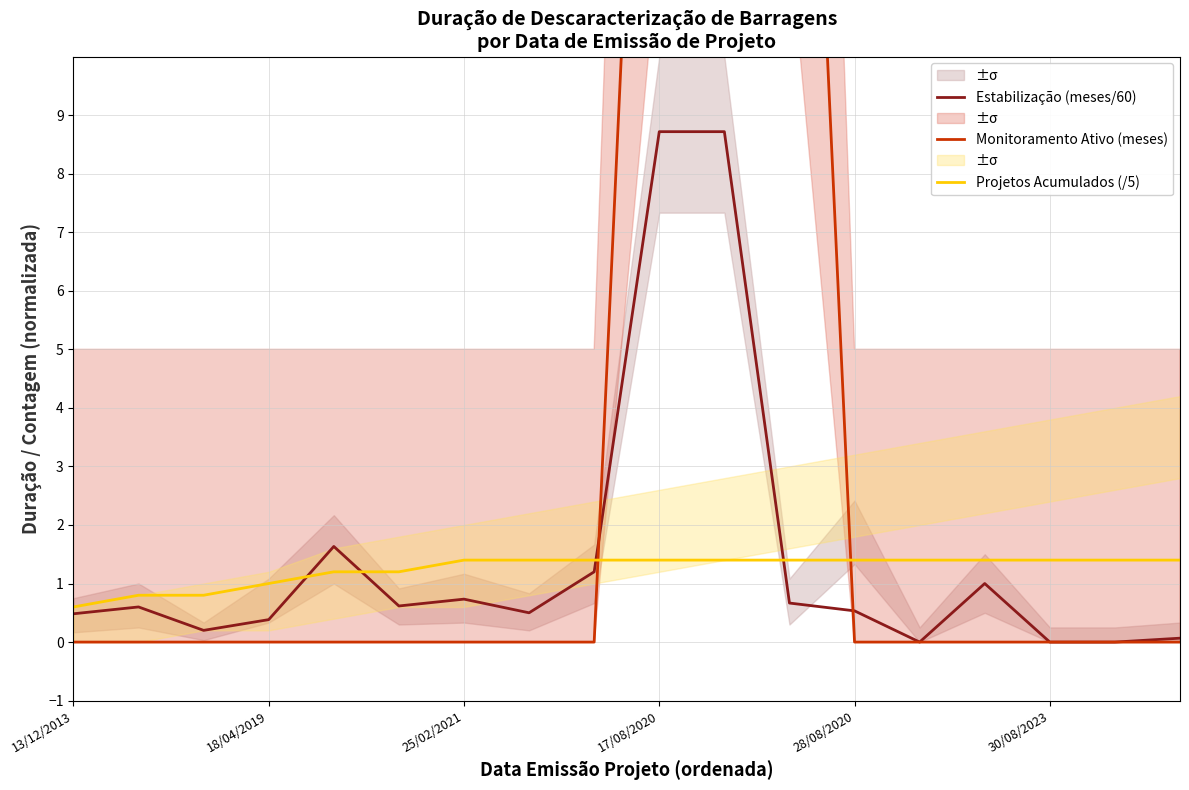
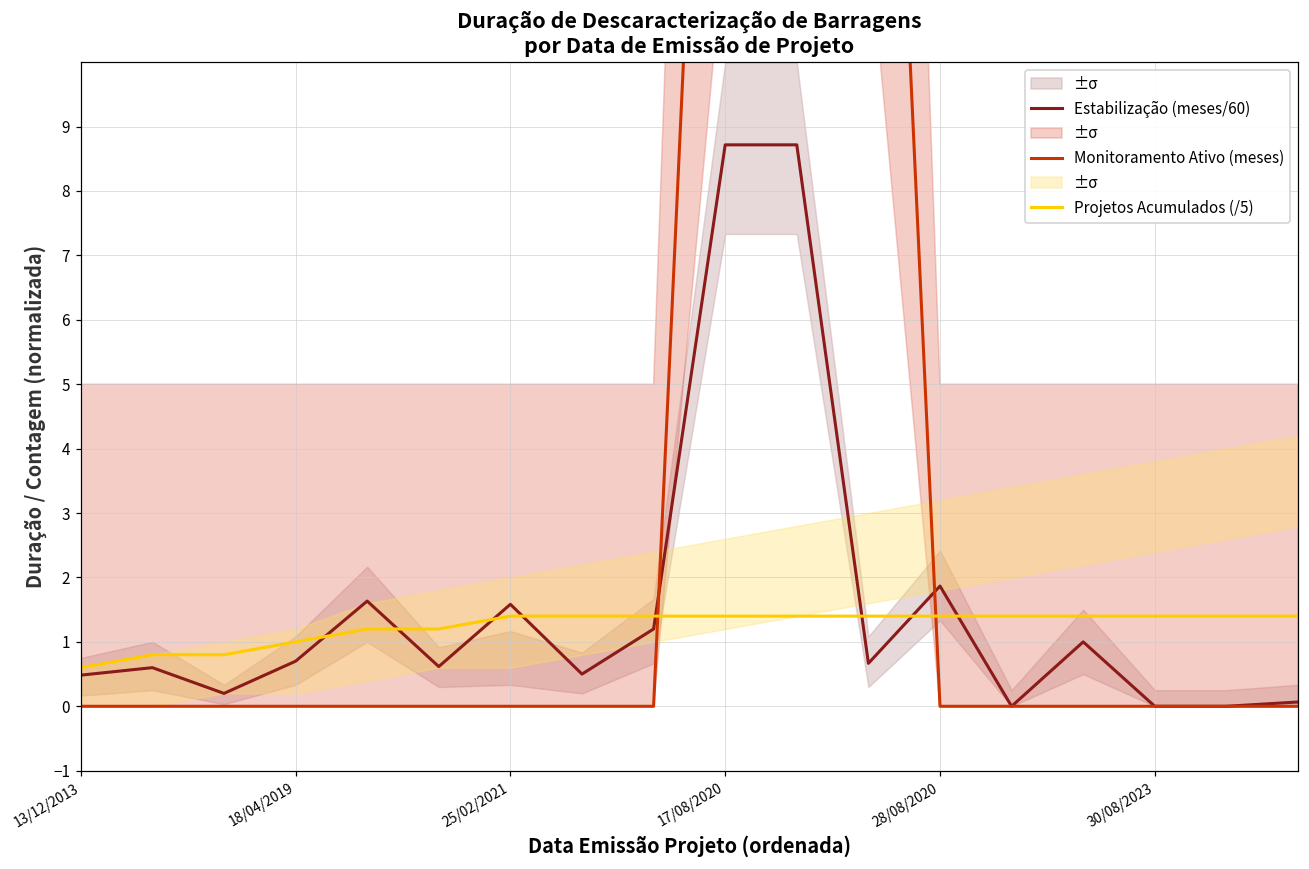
Estabilização (meses/60), 18/04/2019: 0.4 -> 0.7
Estabilização (meses/60), 25/02/2021: 0.7 -> 1.6
Estabilização (meses/60), 28/08/2020: 0.5 -> 1.9
